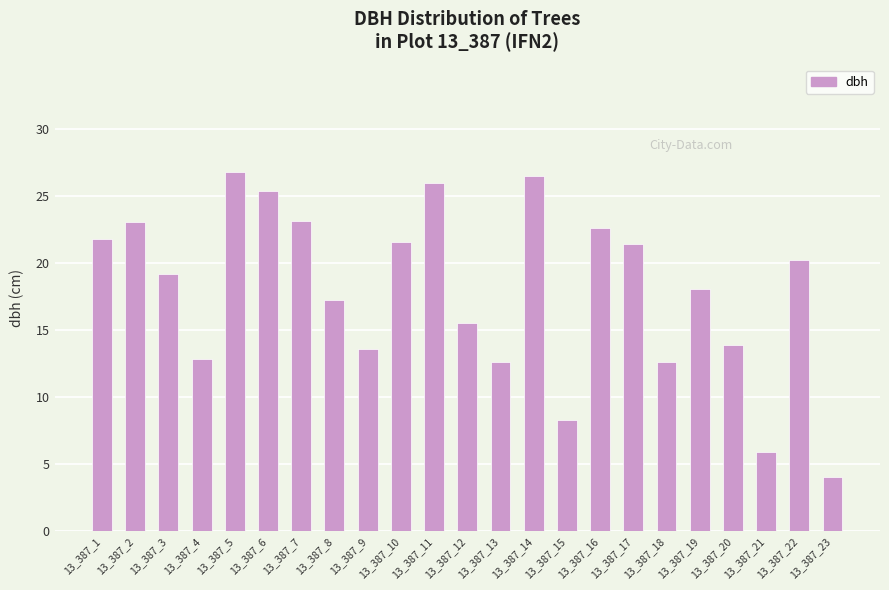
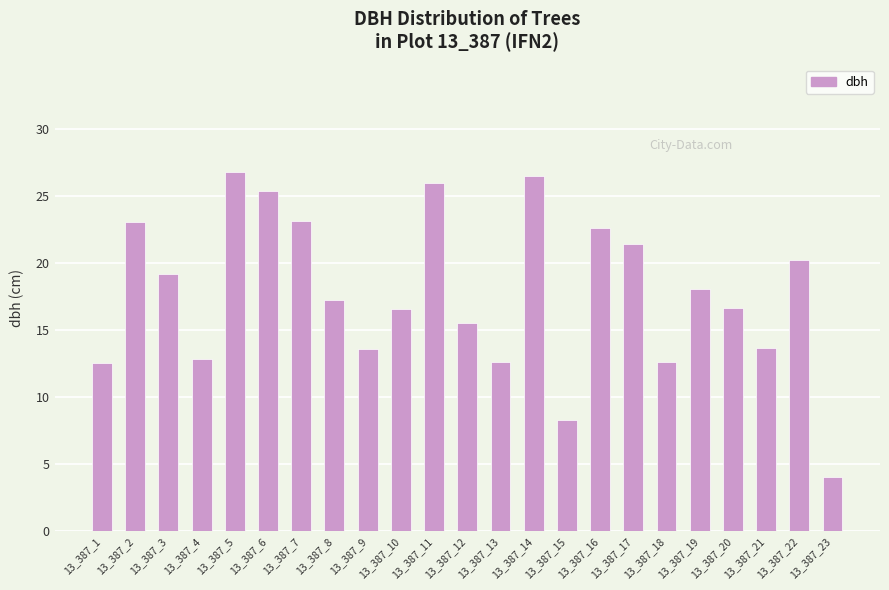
13_387_1: 21.8 -> 12.6
13_387_10: 21.6 -> 16.6
13_387_20: 13.9 -> 16.7
13_387_21: 5.9 -> 13.7
